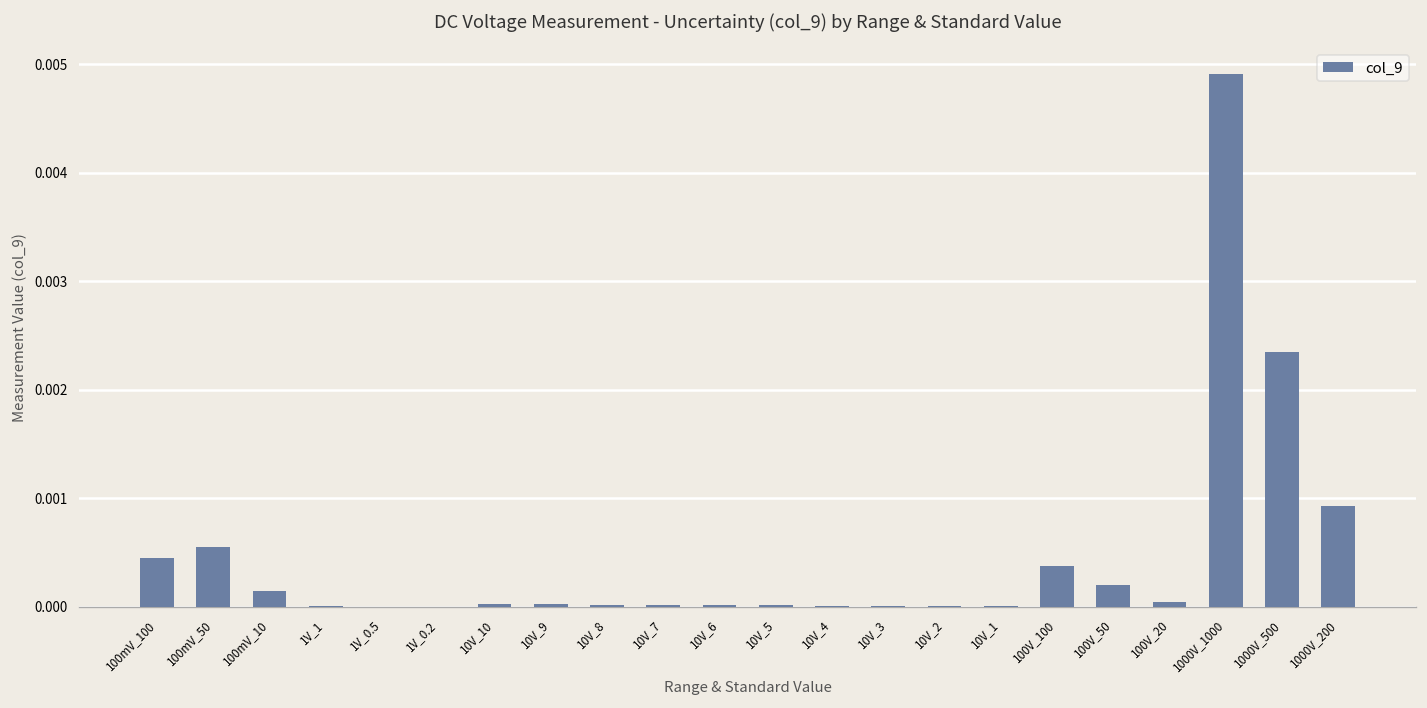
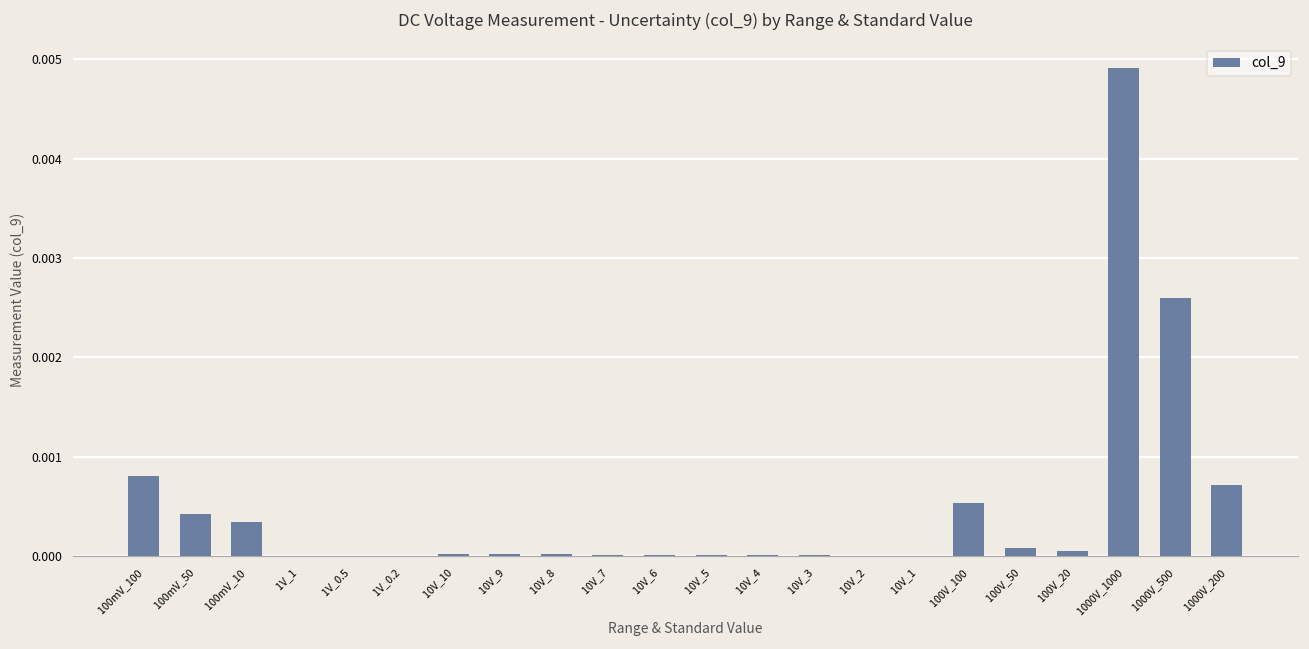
100mV_100: 0.0005 -> 0.0008
100mV_50: 0.0005 -> 0.0004
100mV_10: 0.0002 -> 0.0003
100V_100: 0.0004 -> 0.0005
100V_50: 0.0002 -> 0.0001
1000V_500: 0.0023 -> 0.0026
1000V_200: 0.0009 -> 0.0007
